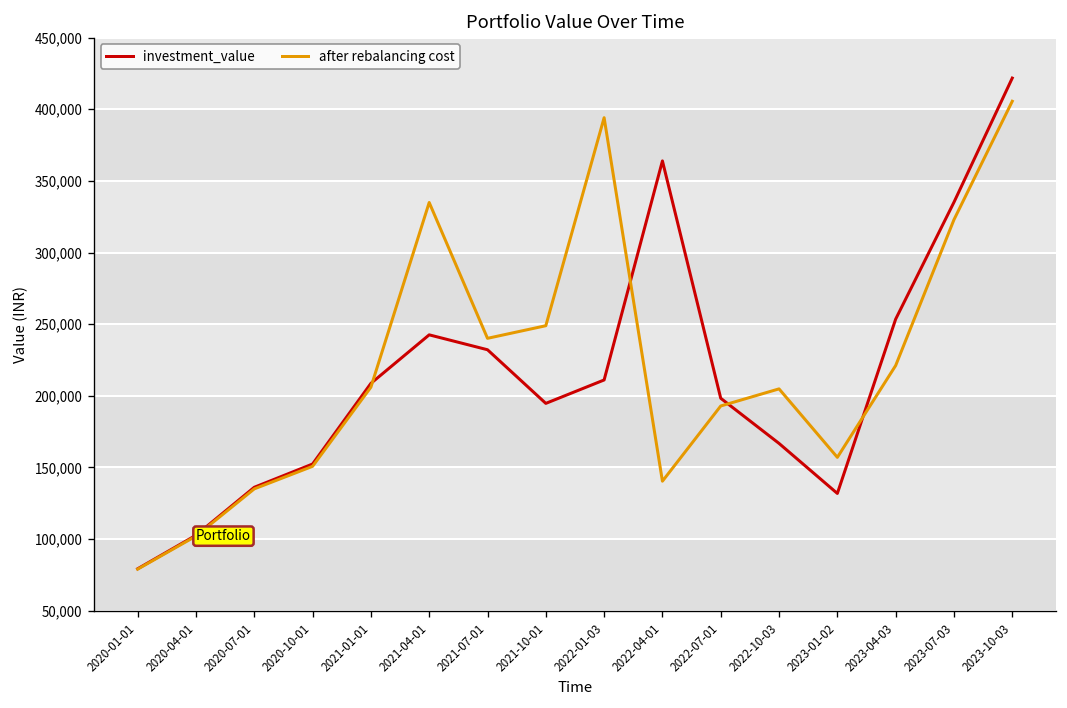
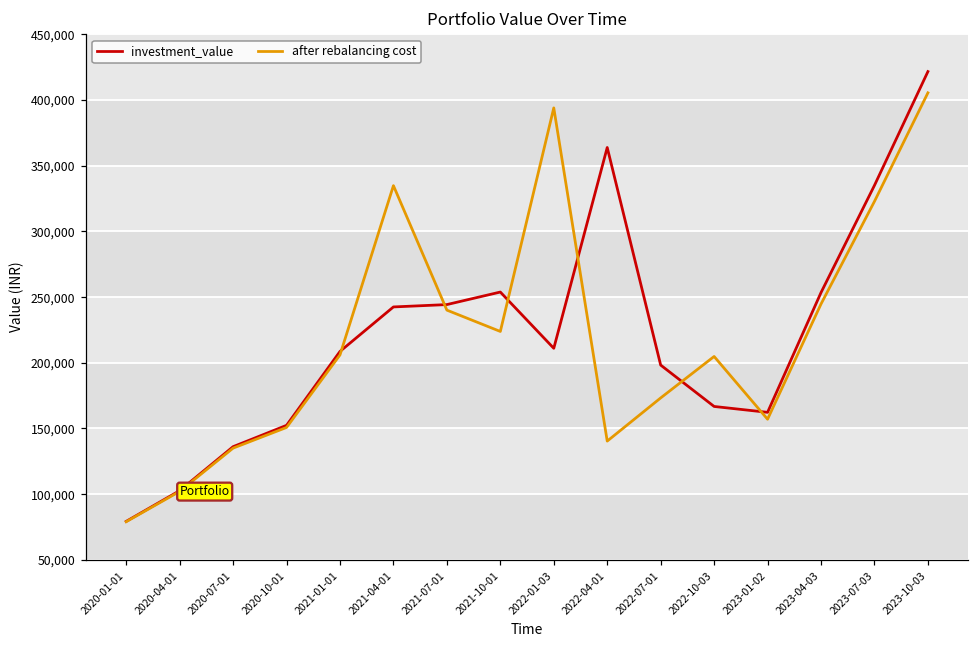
investment_value, 2021-07-01: 232,000 -> 244,000
investment_value, 2021-10-01: 195,000 -> 254,000
after rebalancing cost, 2021-10-01: 249,000 -> 224,000
after rebalancing cost, 2022-07-01: 193,000 -> 173,000
investment_value, 2023-01-02: 132,000 -> 162,000
after rebalancing cost, 2023-04-03: 221,000 -> 245,000
